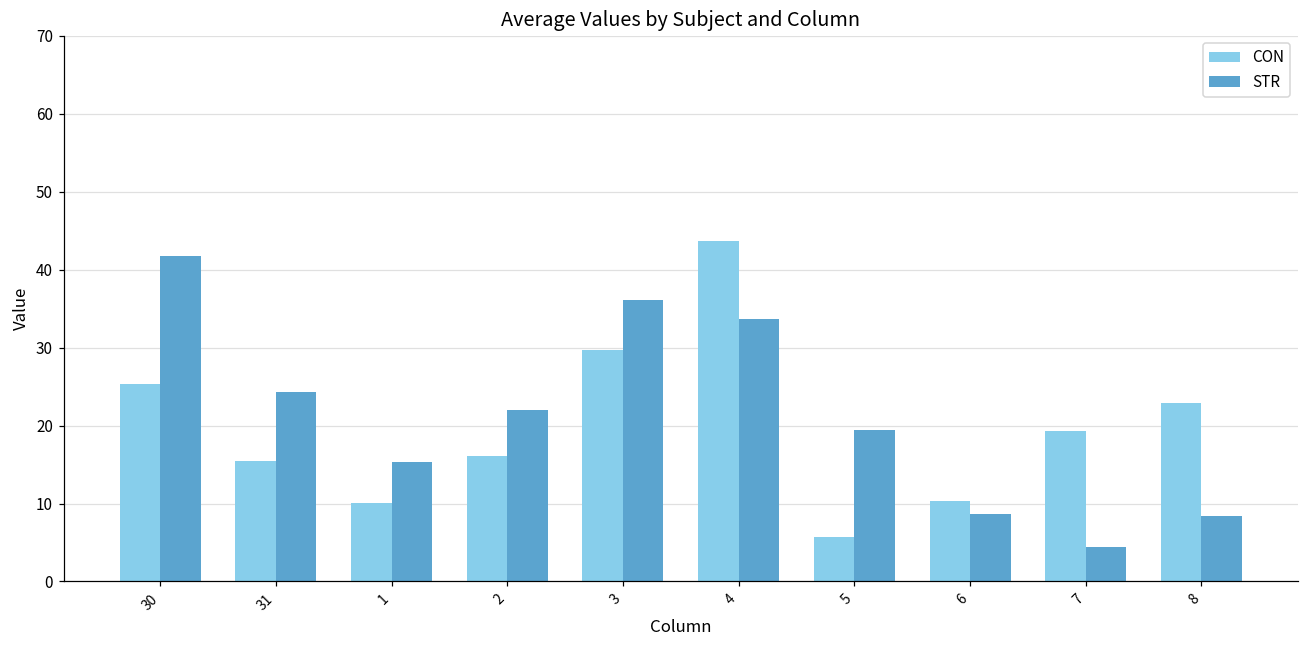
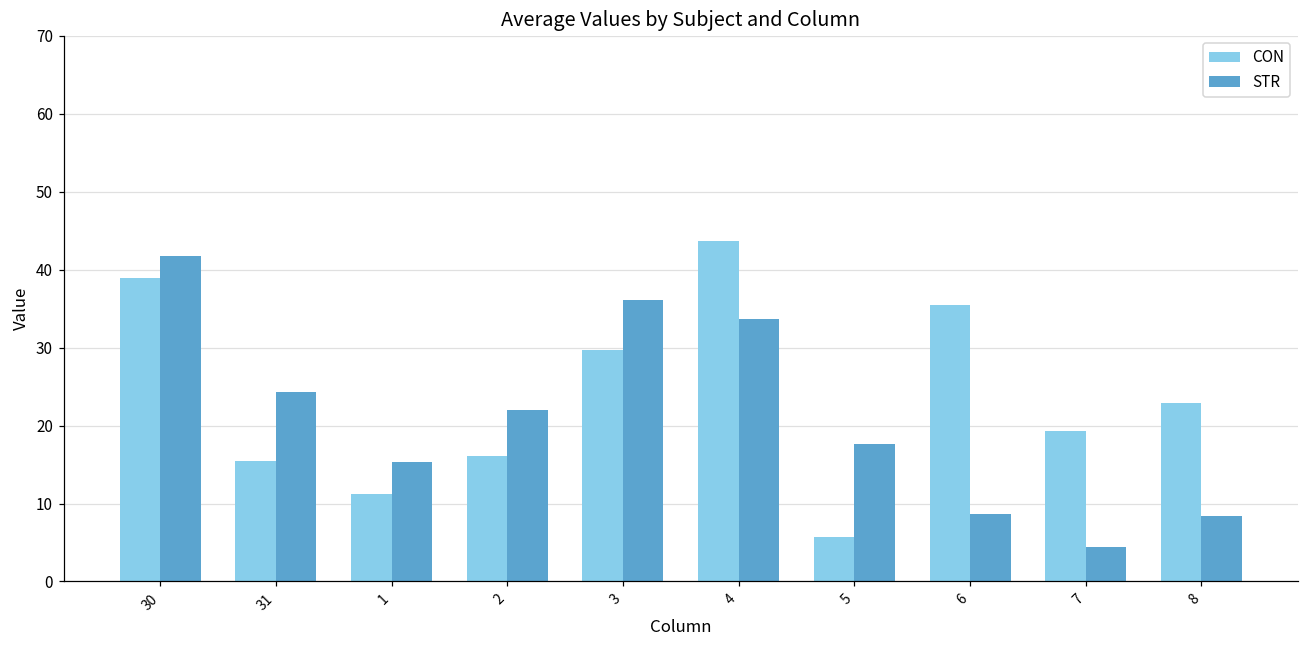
CON, 30: 25 -> 39
CON, 1: 10 -> 11
STR, 5: 19 -> 18
CON, 6: 10 -> 35
